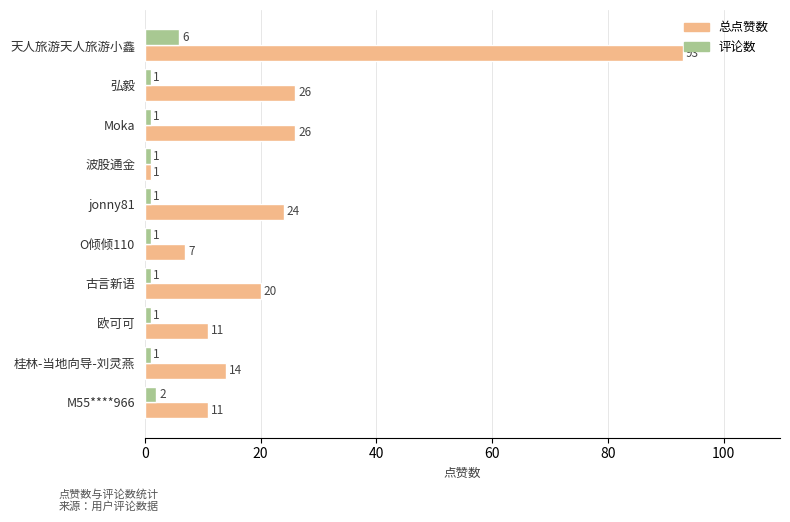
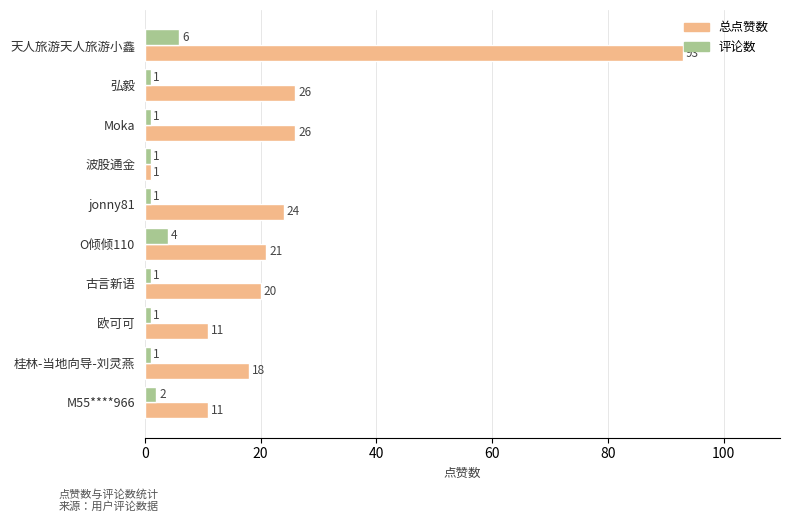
评论数, O倾倾110: 1 -> 4
总点赞数, O倾倾110: 7 -> 21
总点赞数, 桂林-当地向导-刘灵燕: 14 -> 18
